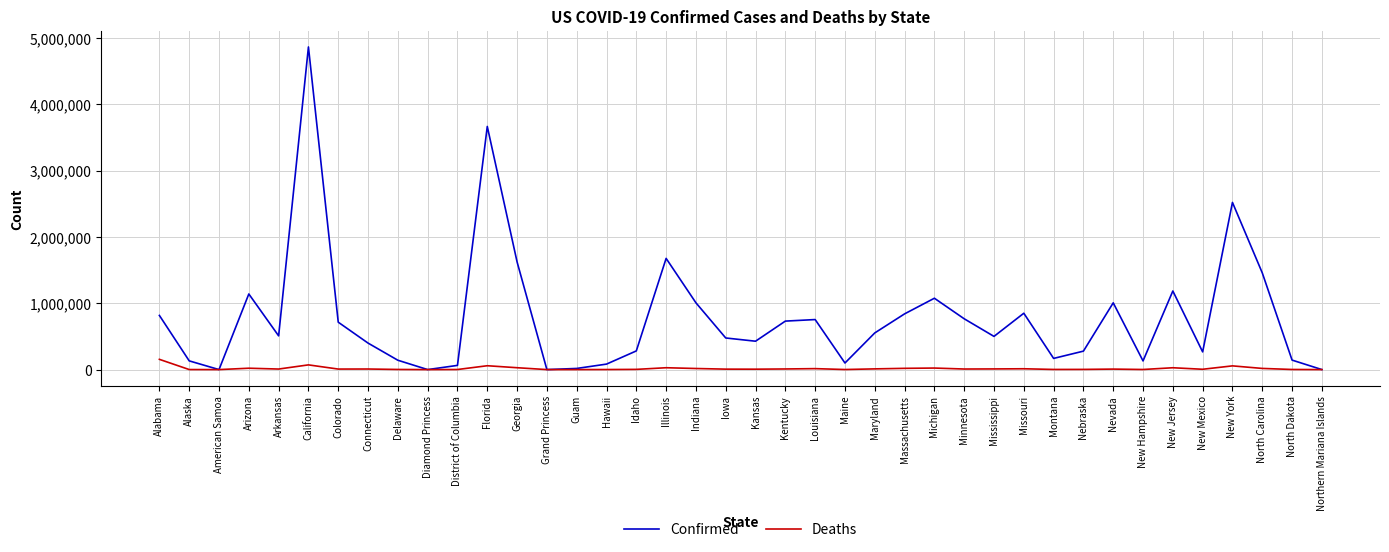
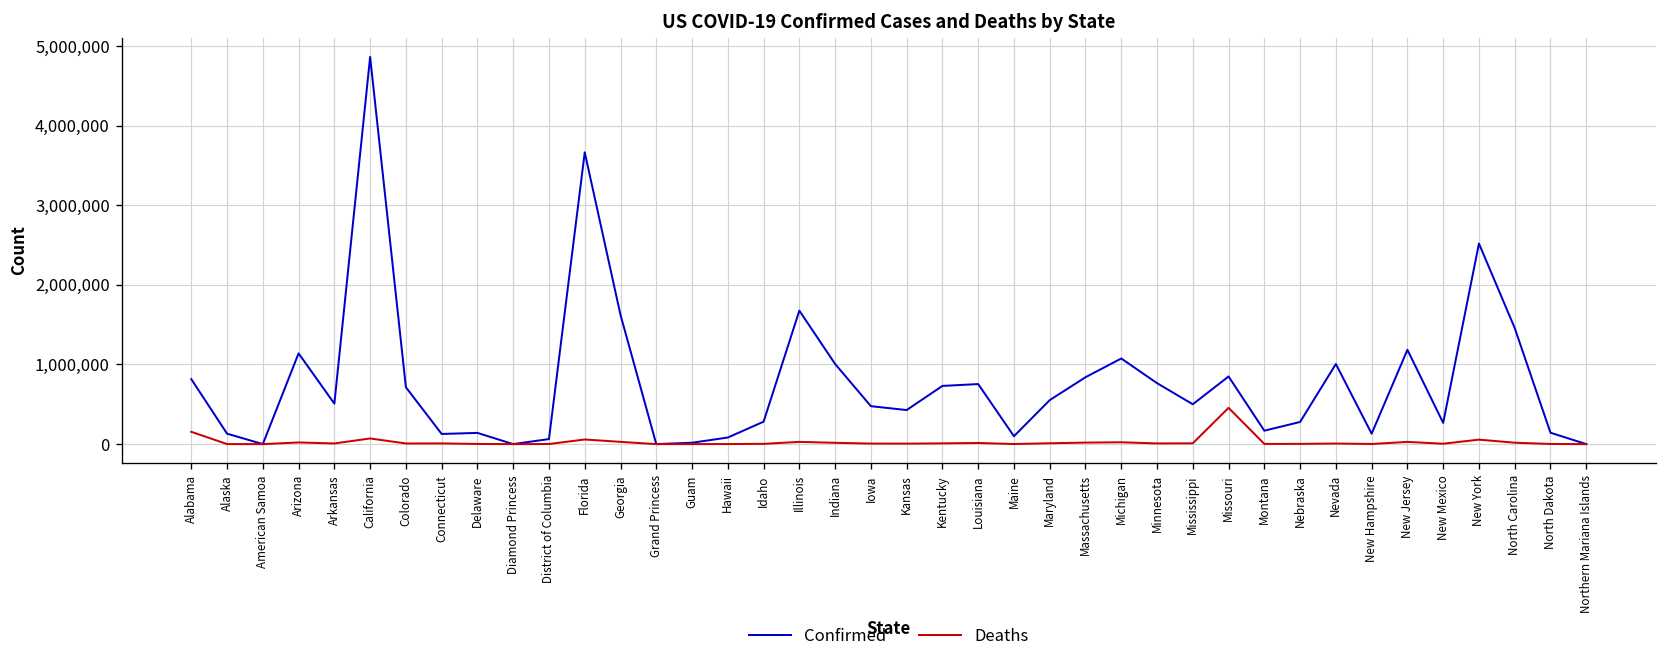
Confirmed, Connecticut: 400,000 -> 100,000
Deaths, Missouri: 0 -> 500,000
